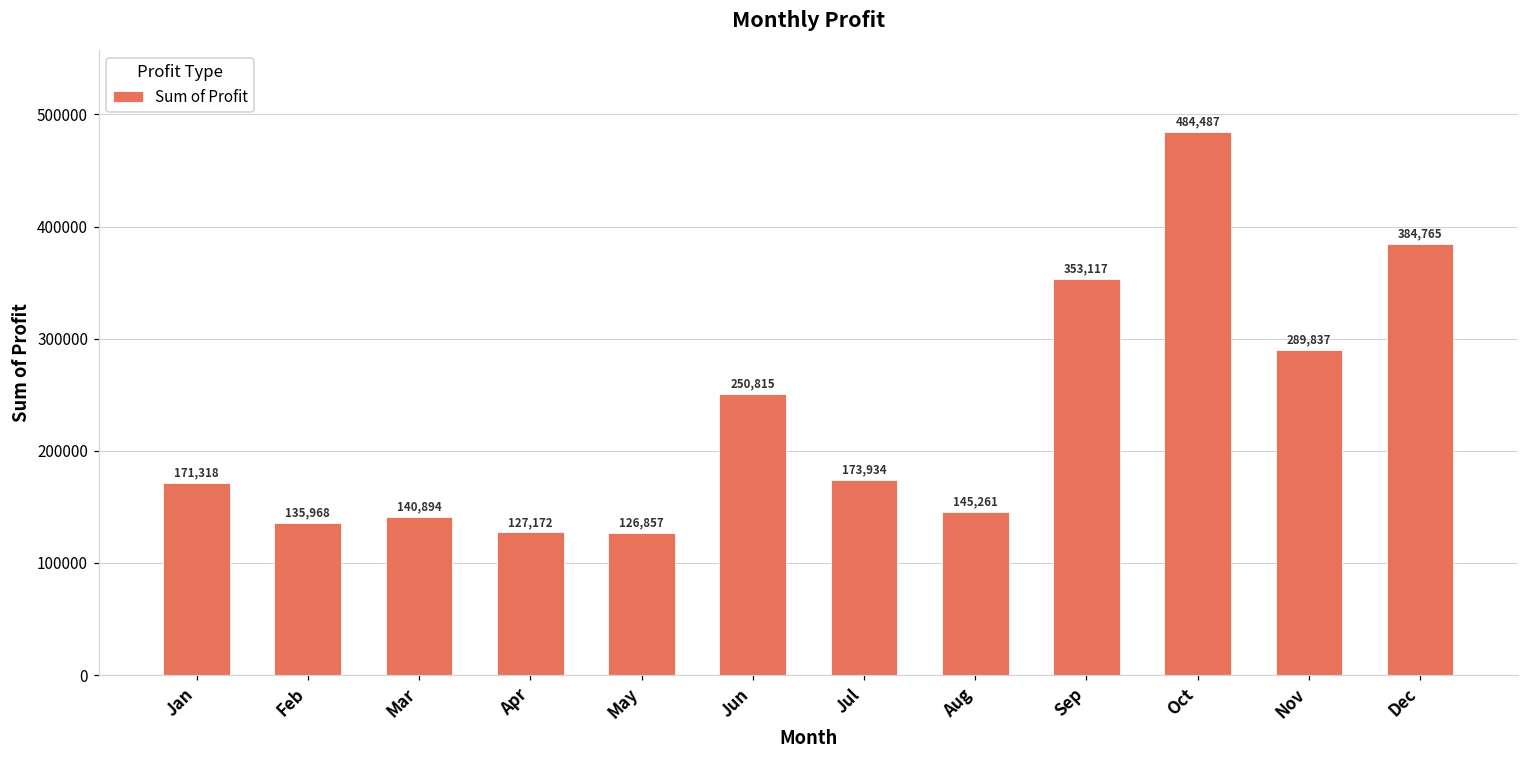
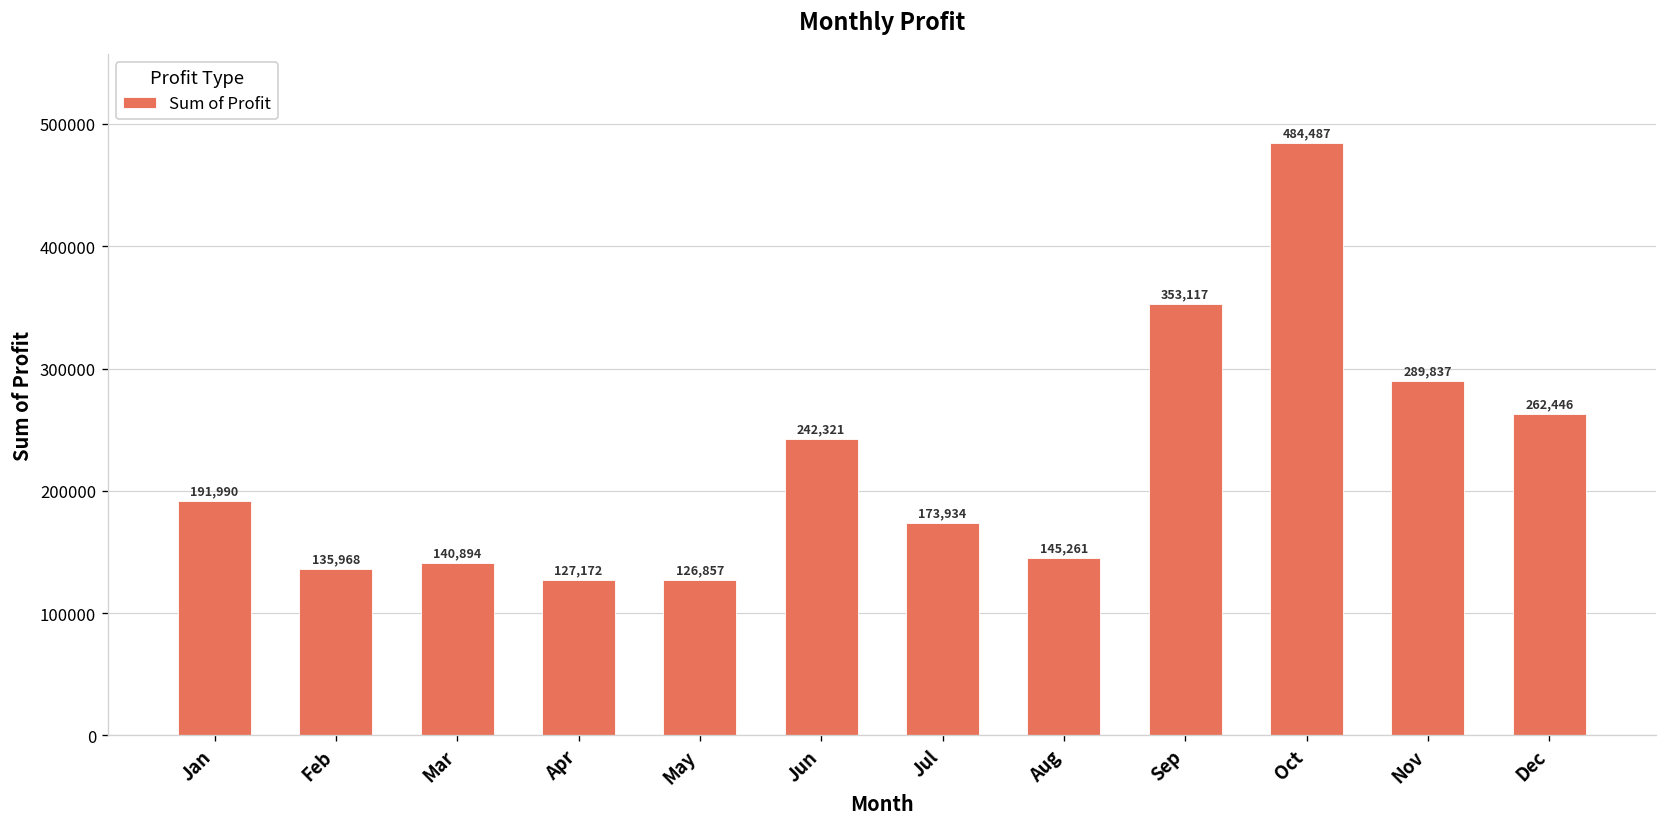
Jan: 171,318 -> 191,990
Jun: 250,815 -> 242,321
Dec: 384,765 -> 262,446
